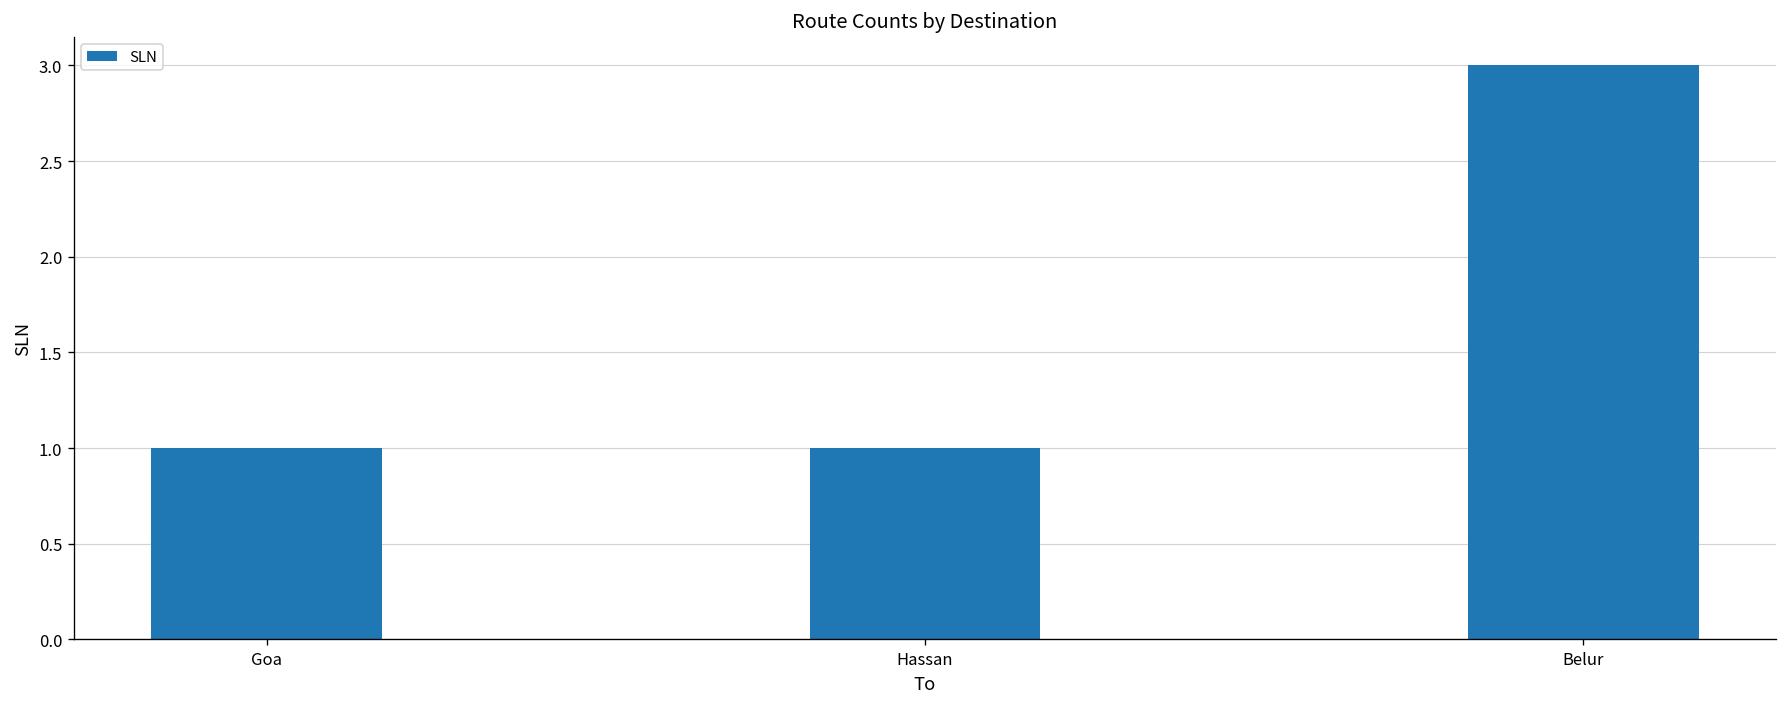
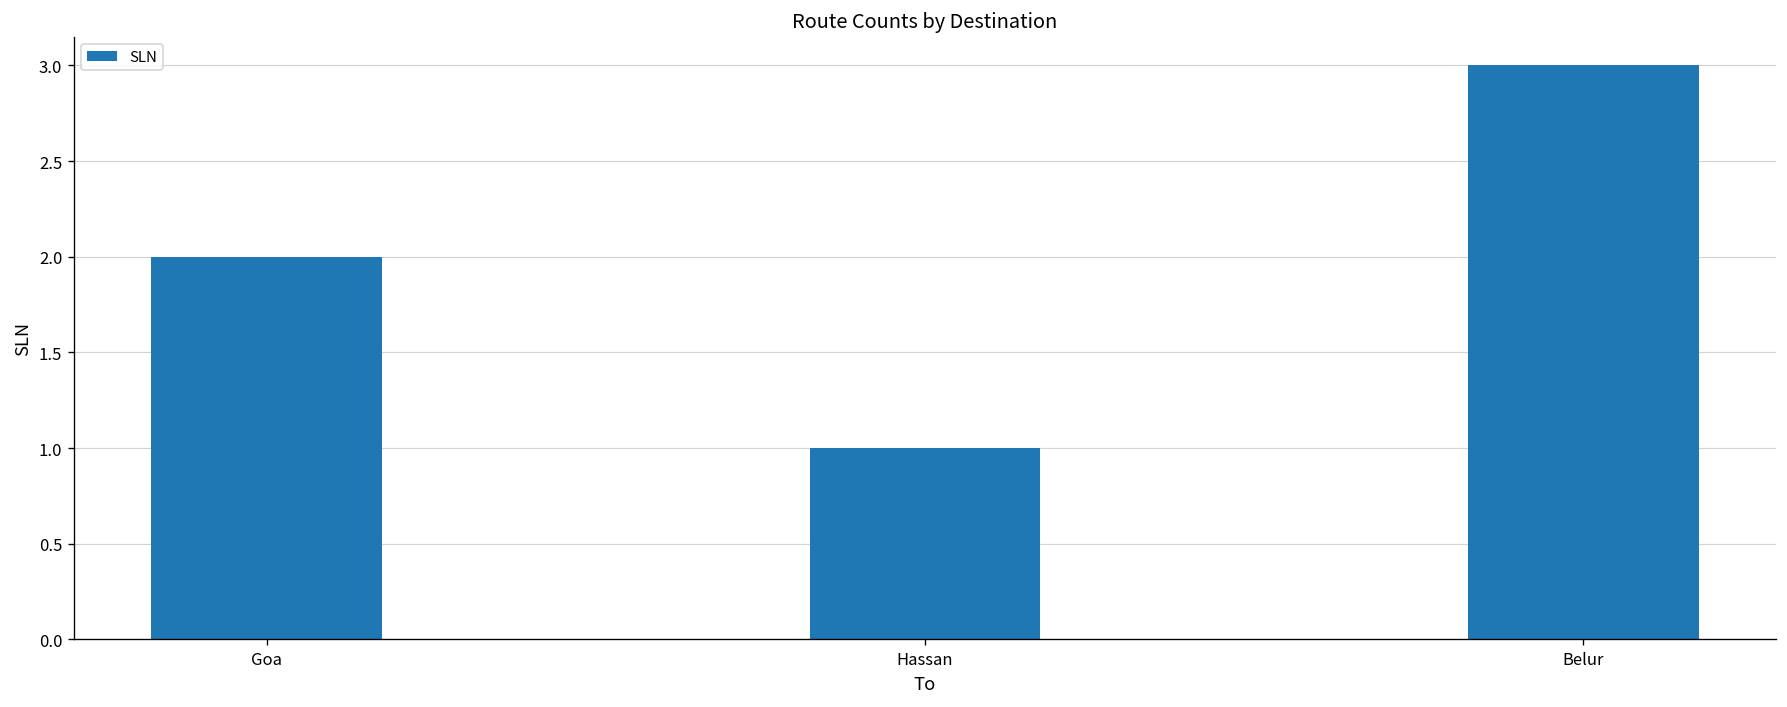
Goa: 1 -> 2
